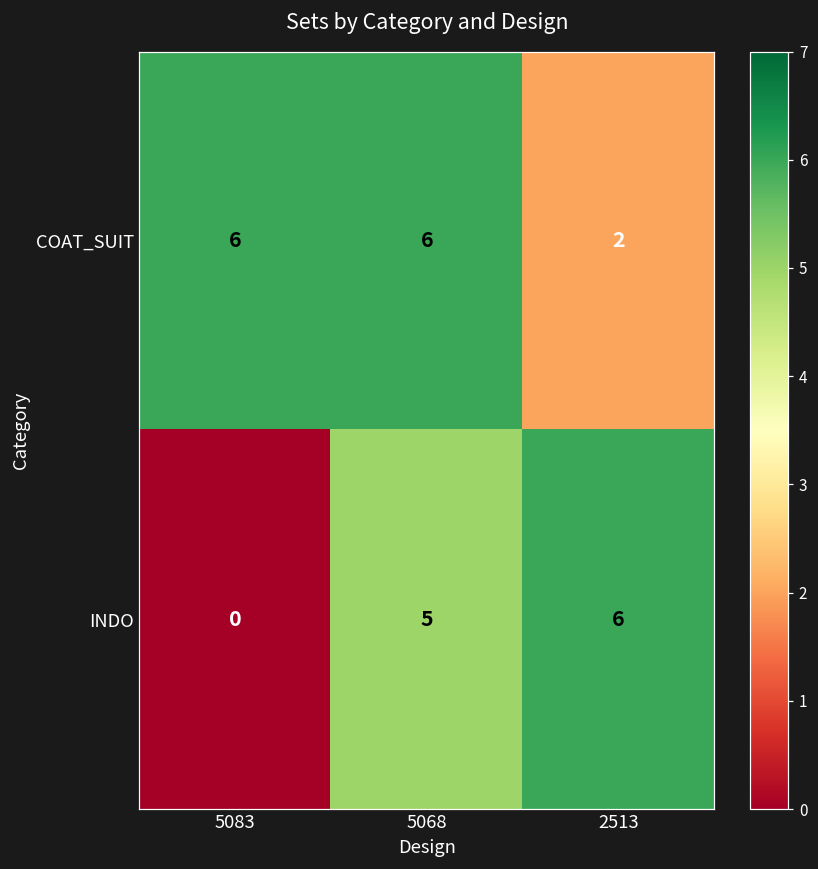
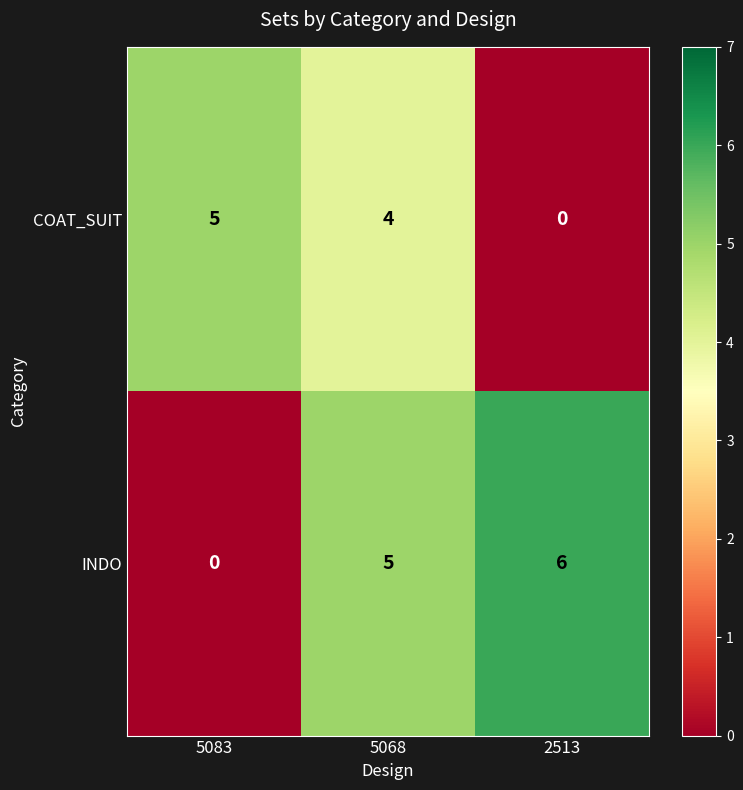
COAT_SUIT, 5083: 6 -> 5
COAT_SUIT, 5068: 6 -> 4
COAT_SUIT, 2513: 2 -> 0
